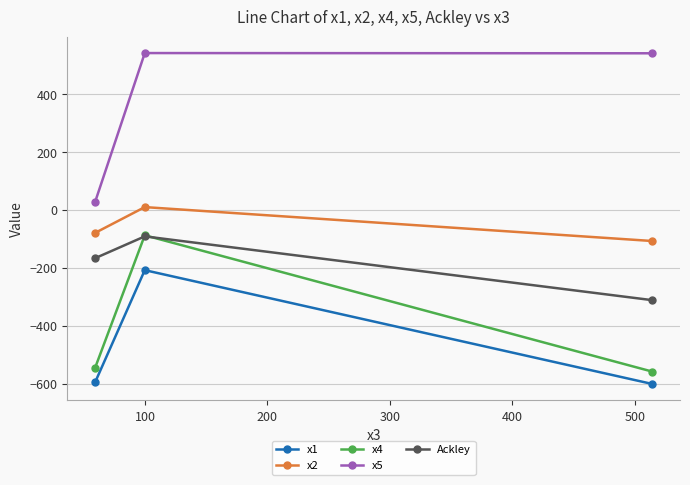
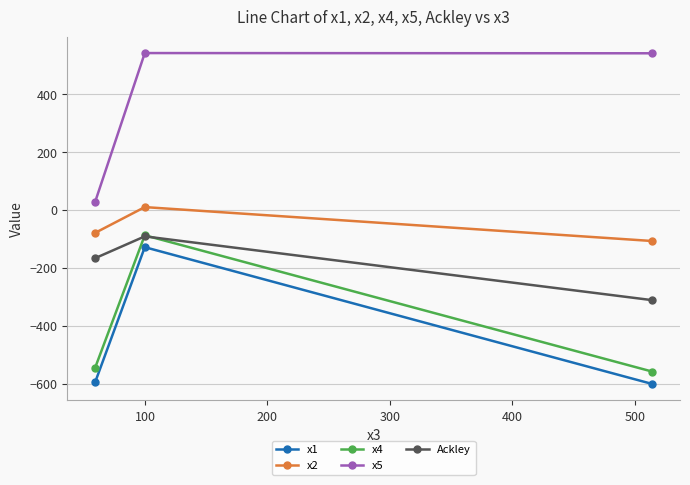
x1, 100: -210 -> -130
